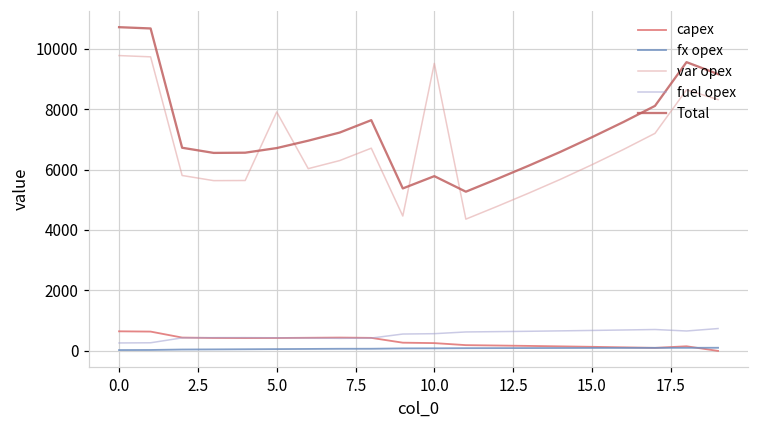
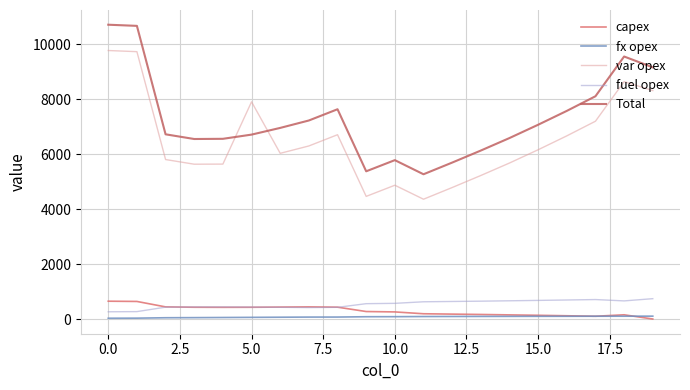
var opex, 10.0: 9500 -> 4900
